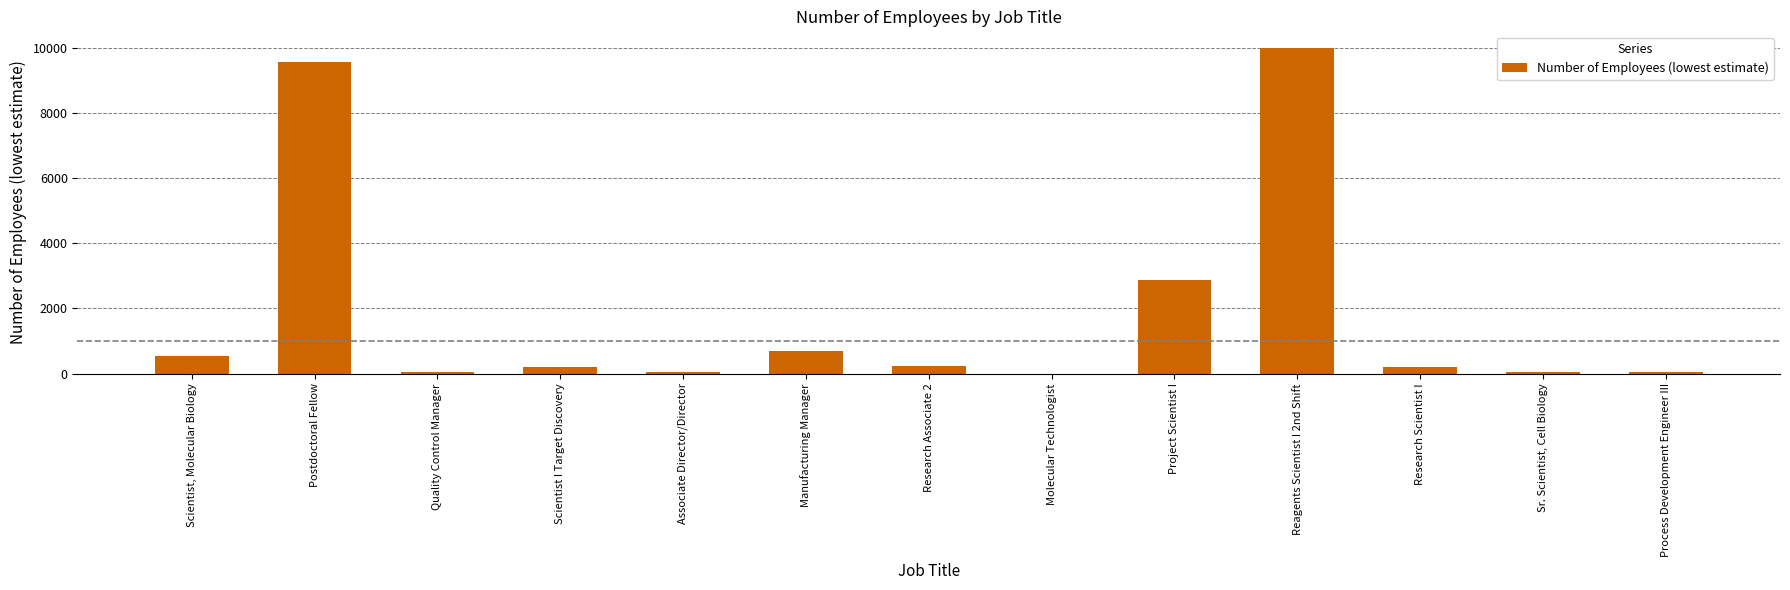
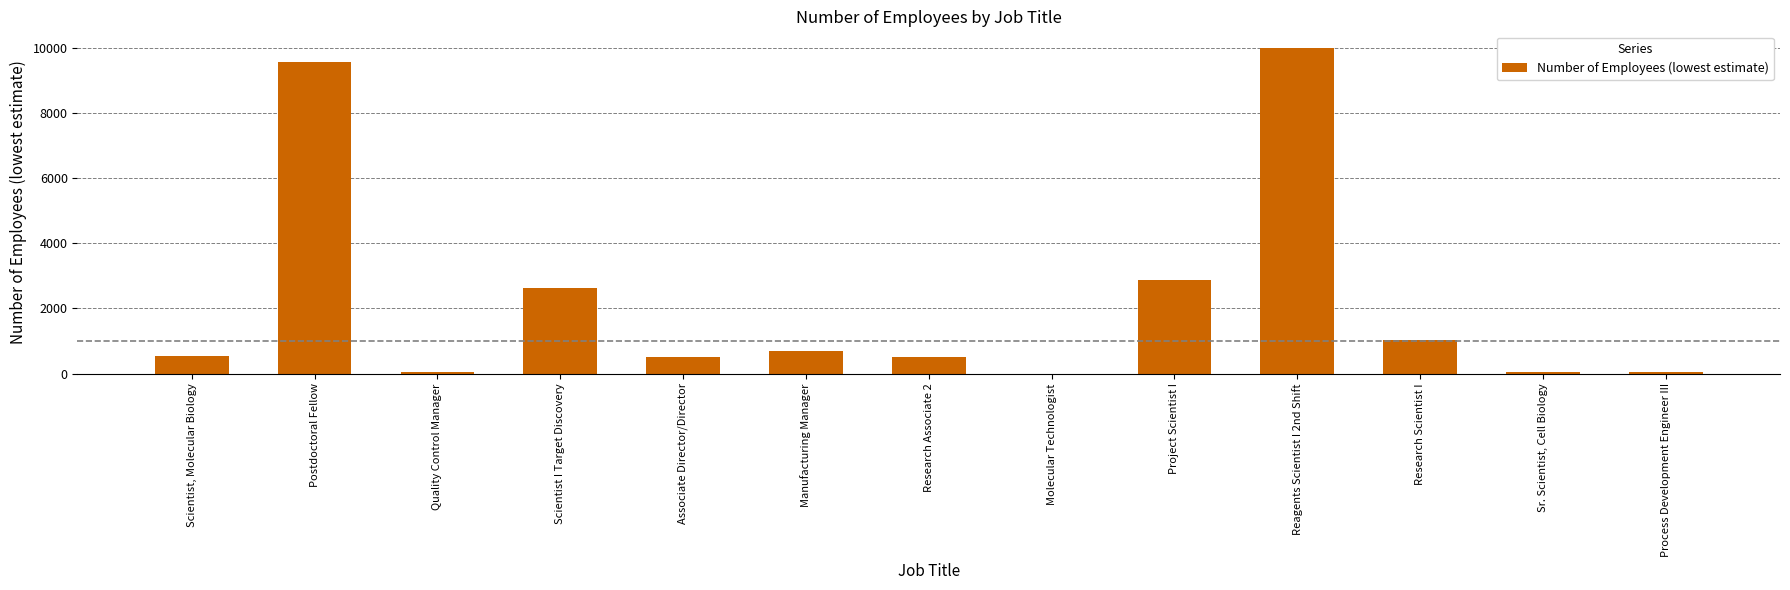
Scientist I Target Discovery: 200 -> 2600
Associate Director/Director: 100 -> 500
Research Associate 2: 200 -> 500
Research Scientist I: 200 -> 1000
